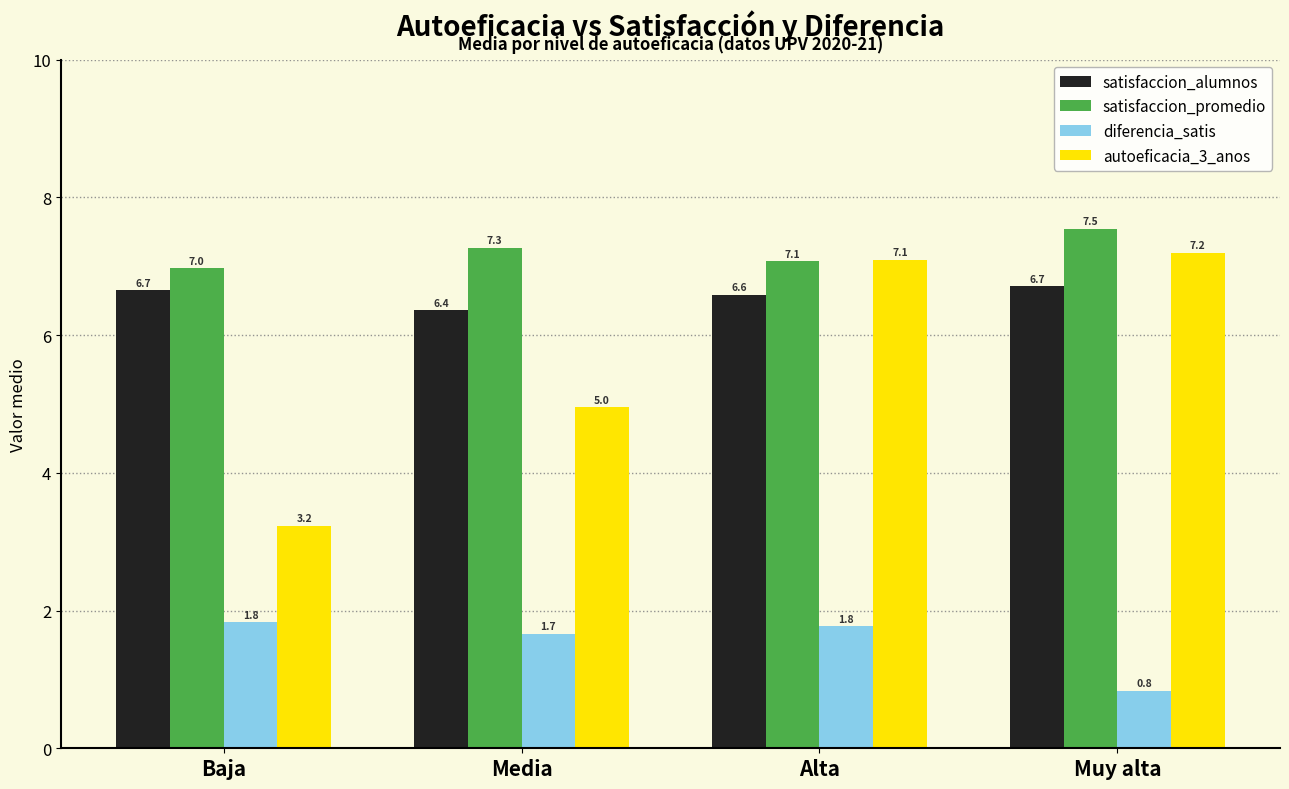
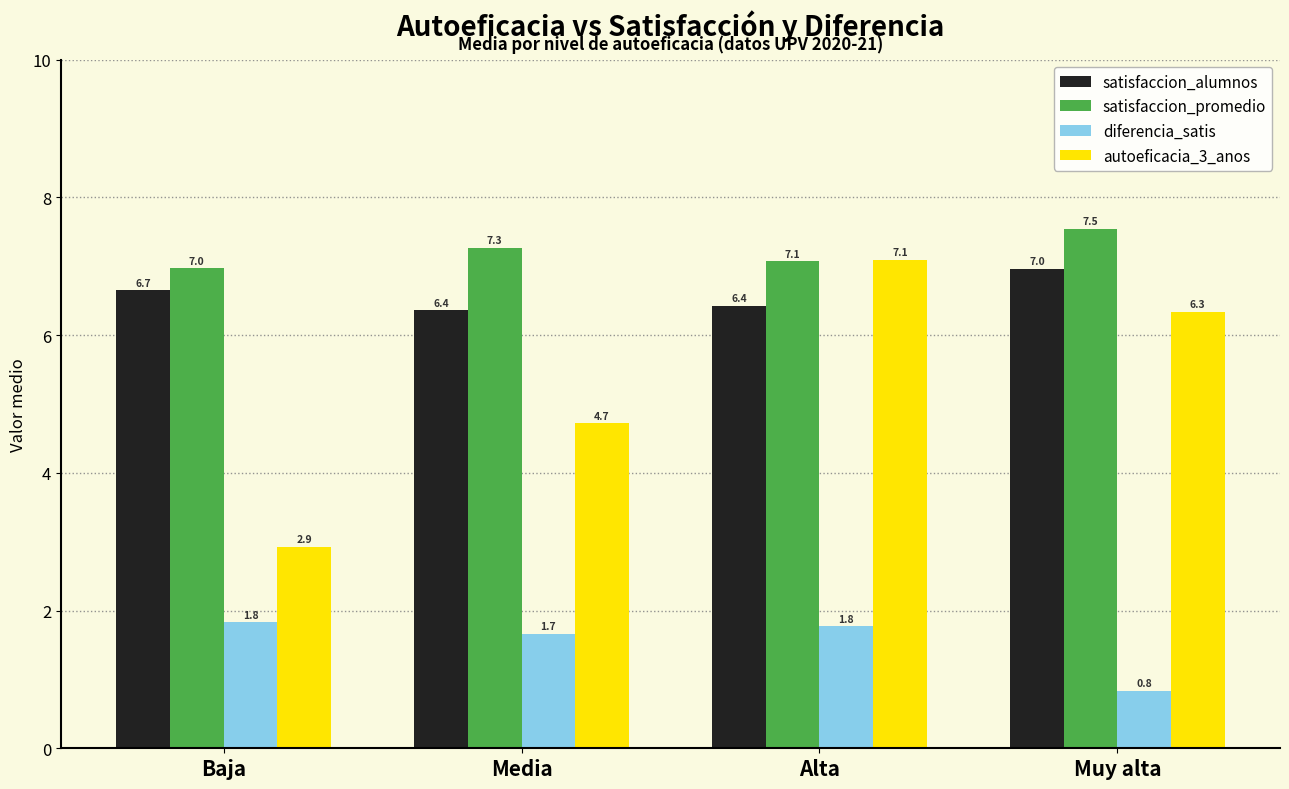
autoeficacia_3_anos, Baja: 3.2 -> 2.9
autoeficacia_3_anos, Media: 5.0 -> 4.7
satisfaccion_alumnos, Alta: 6.6 -> 6.4
satisfaccion_alumnos, Muy alta: 6.7 -> 7.0
autoeficacia_3_anos, Muy alta: 7.2 -> 6.3
